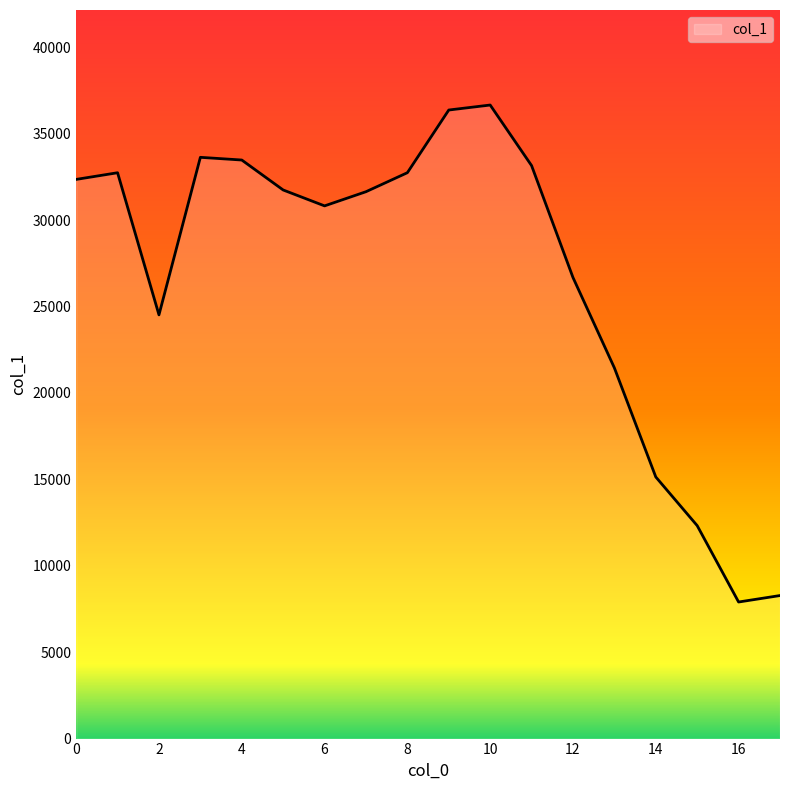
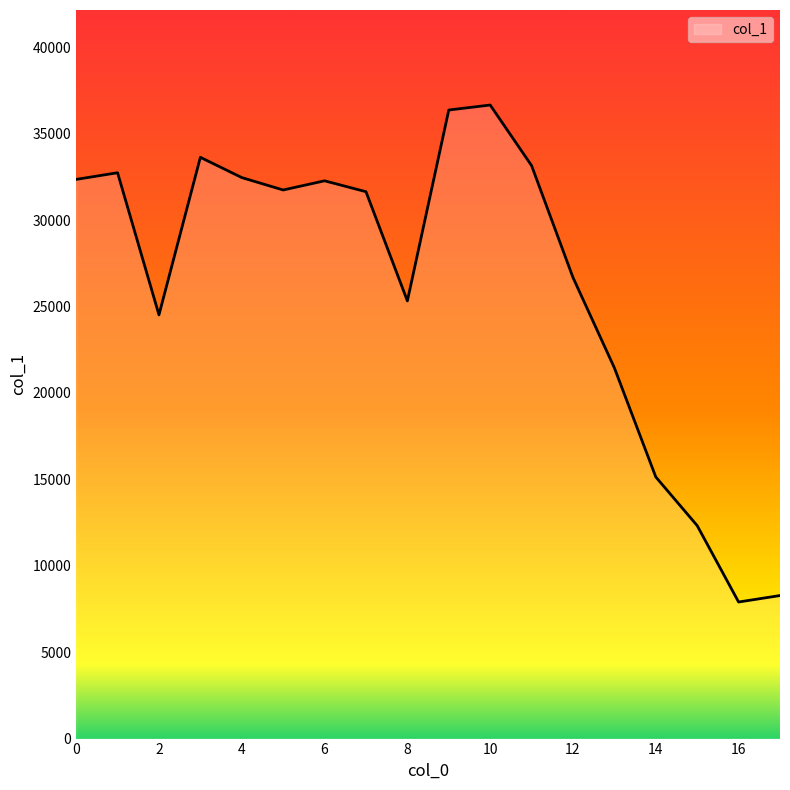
4: 33500 -> 32500
6: 30800 -> 32300
8: 32700 -> 25300
